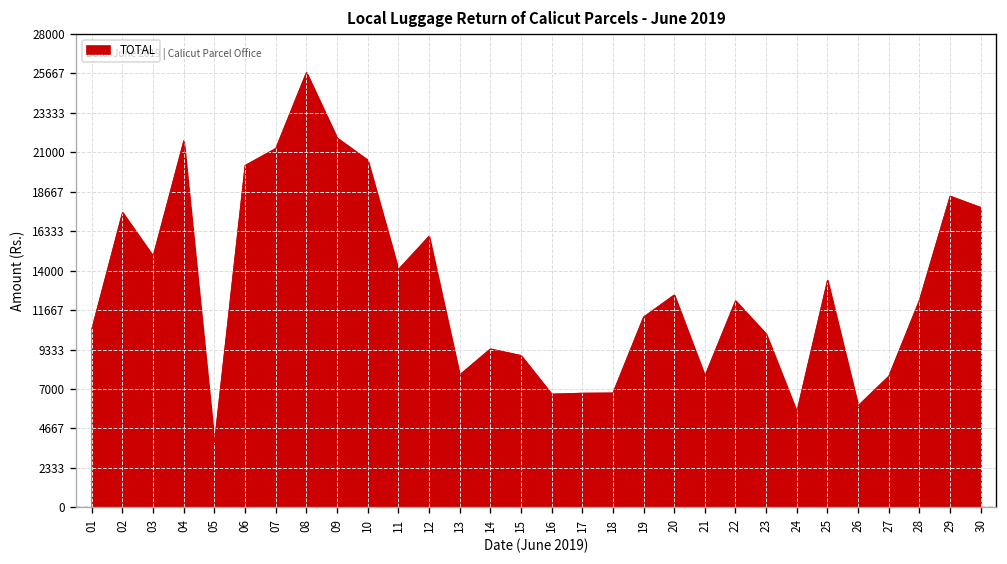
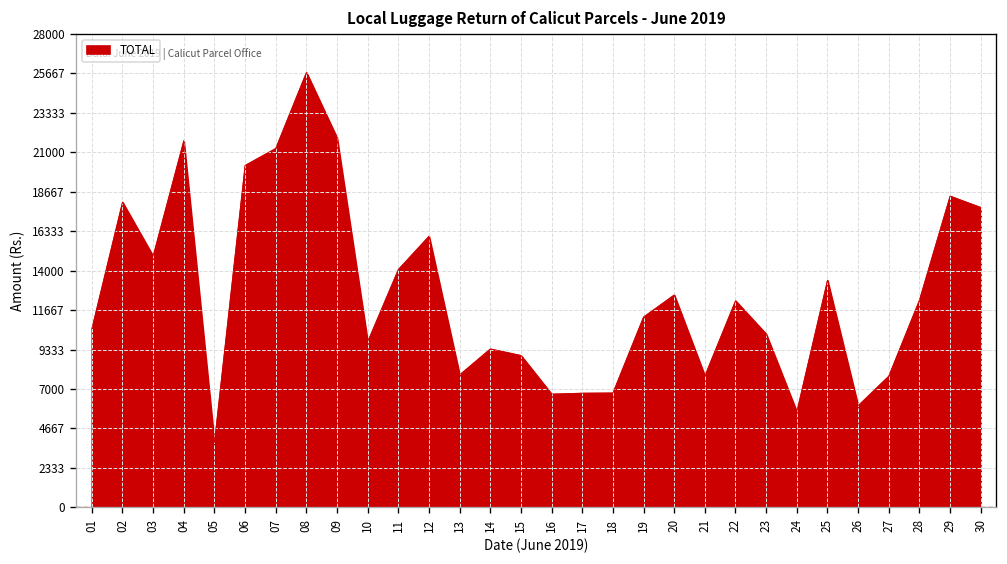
02: 17400 -> 18100
10: 20500 -> 9800
